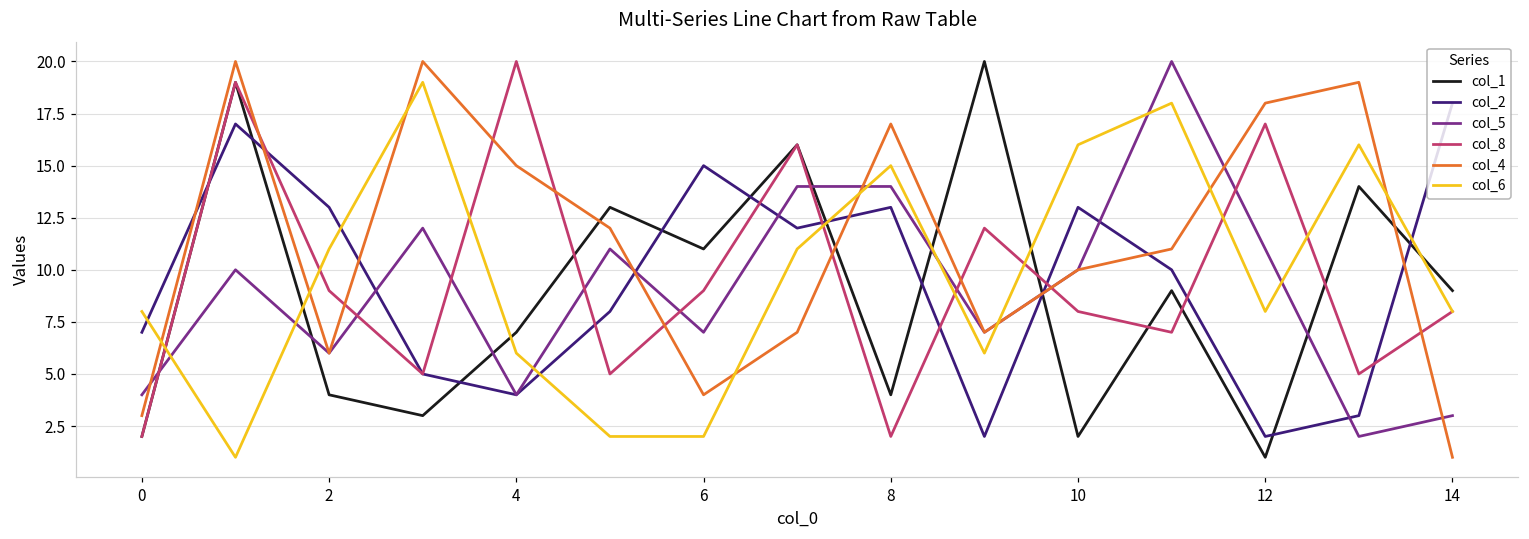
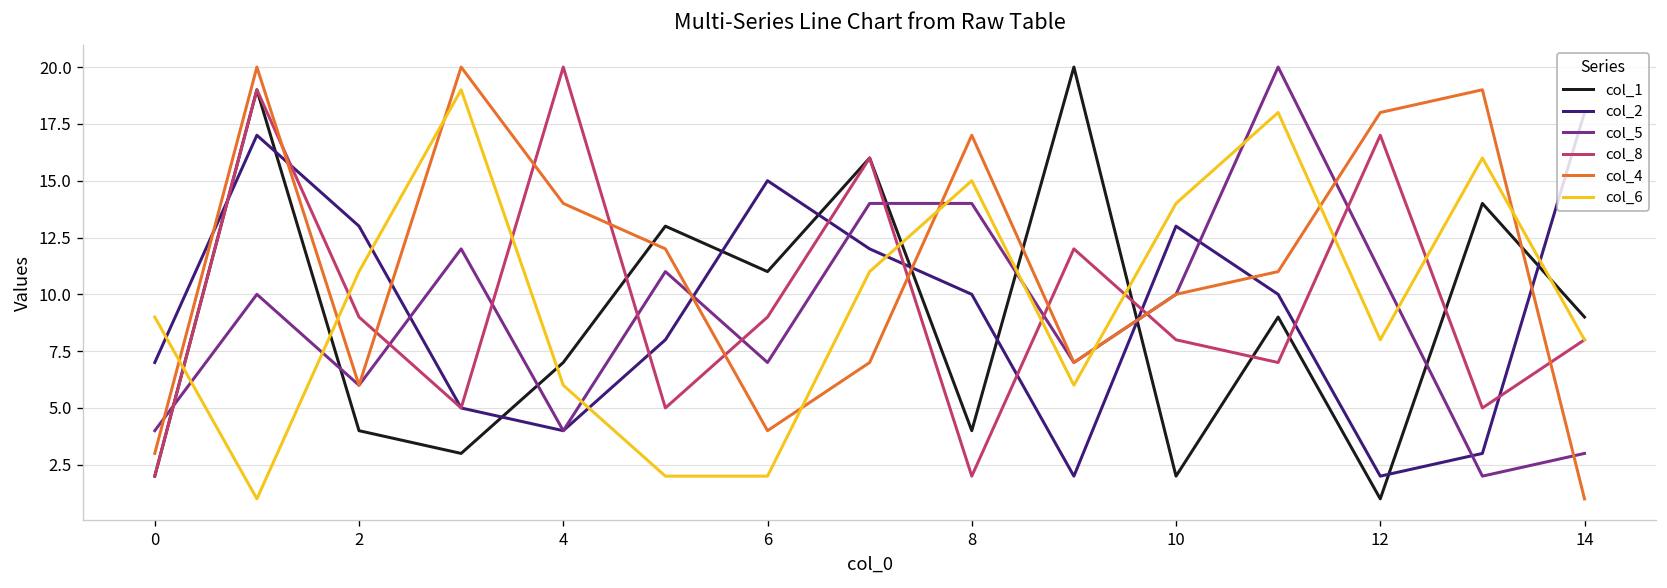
col_6, 0: 8 -> 9
col_4, 4: 15 -> 14
col_2, 8: 13 -> 10
col_6, 10: 16 -> 14
